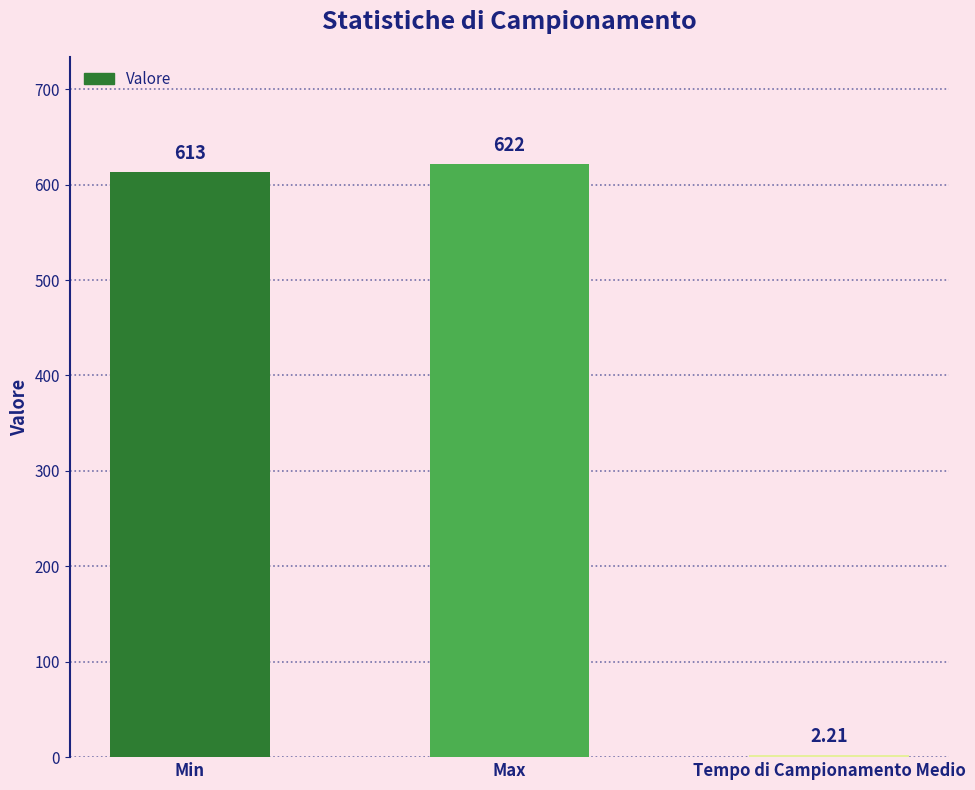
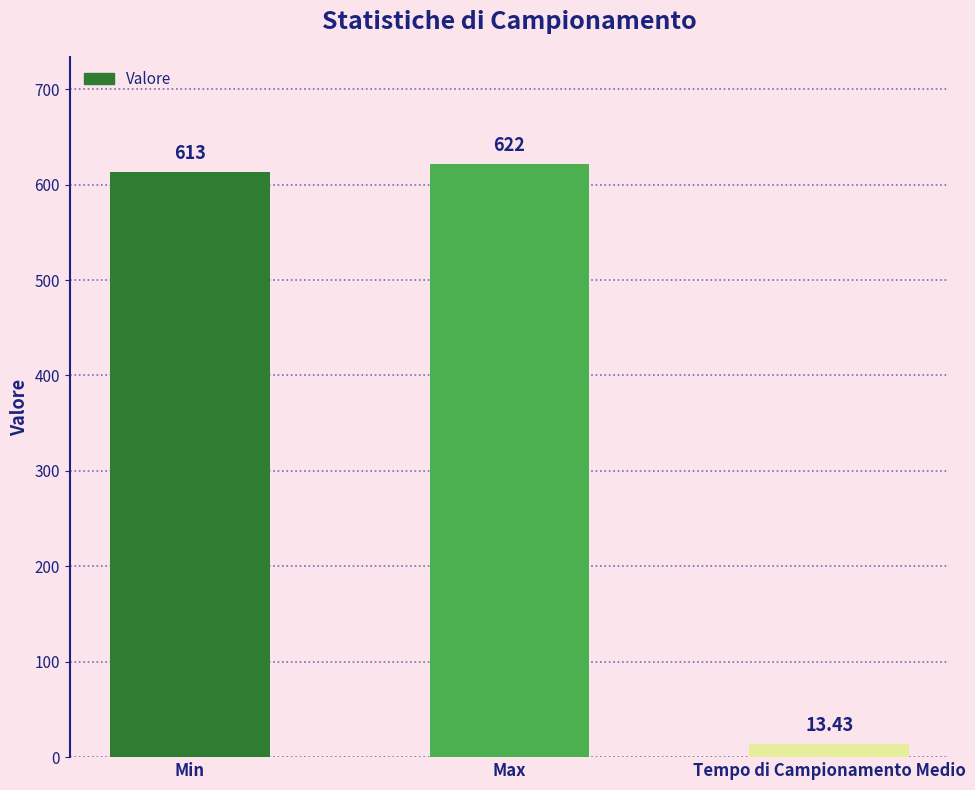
Tempo di Campionamento Medio: 2.21 -> 13.43
